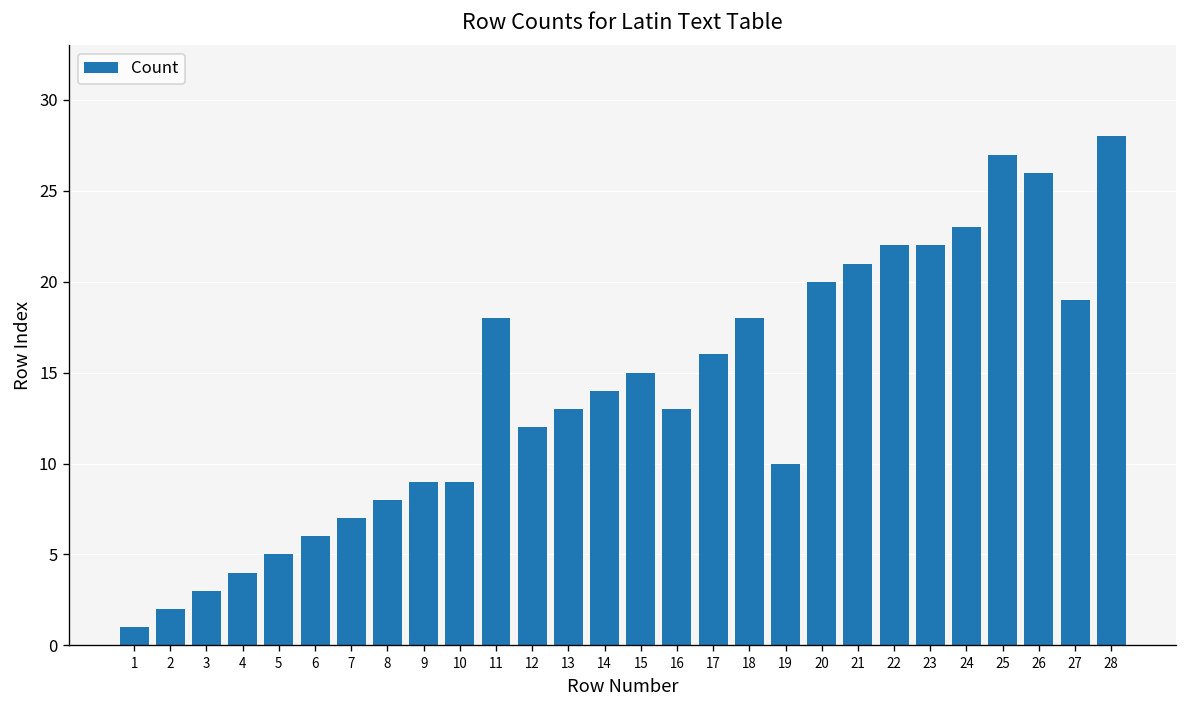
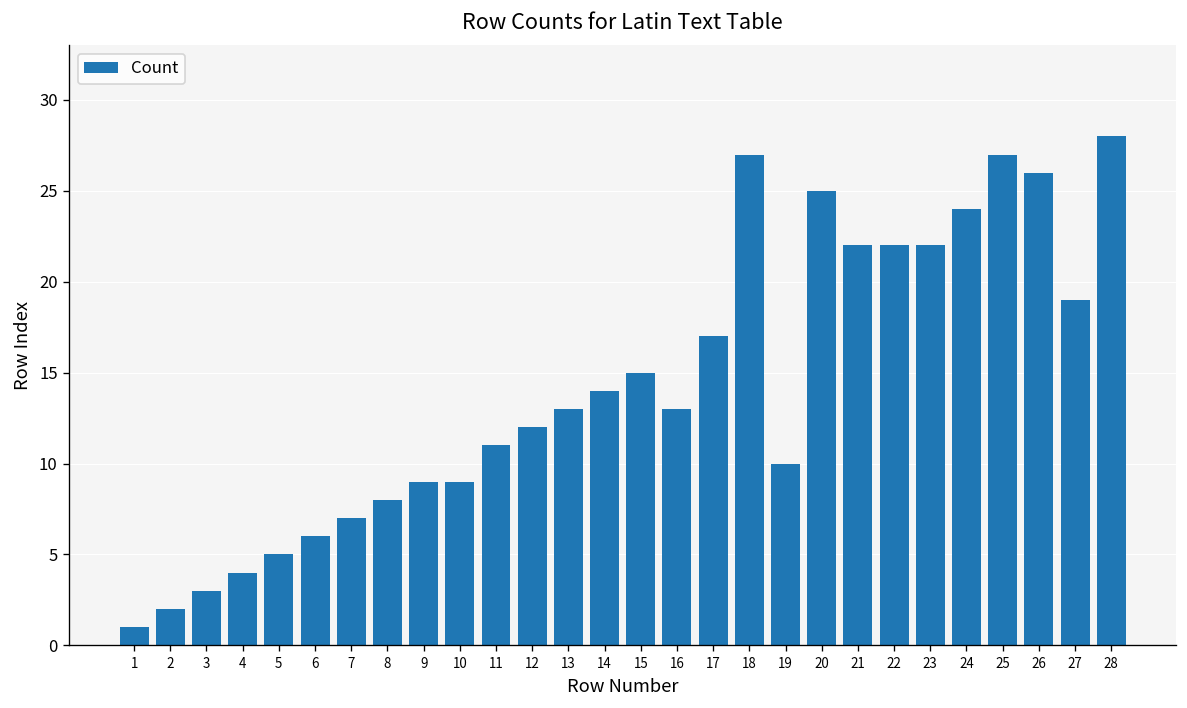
11: 18 -> 11
17: 16 -> 17
18: 18 -> 27
20: 20 -> 25
21: 21 -> 22
24: 23 -> 24
